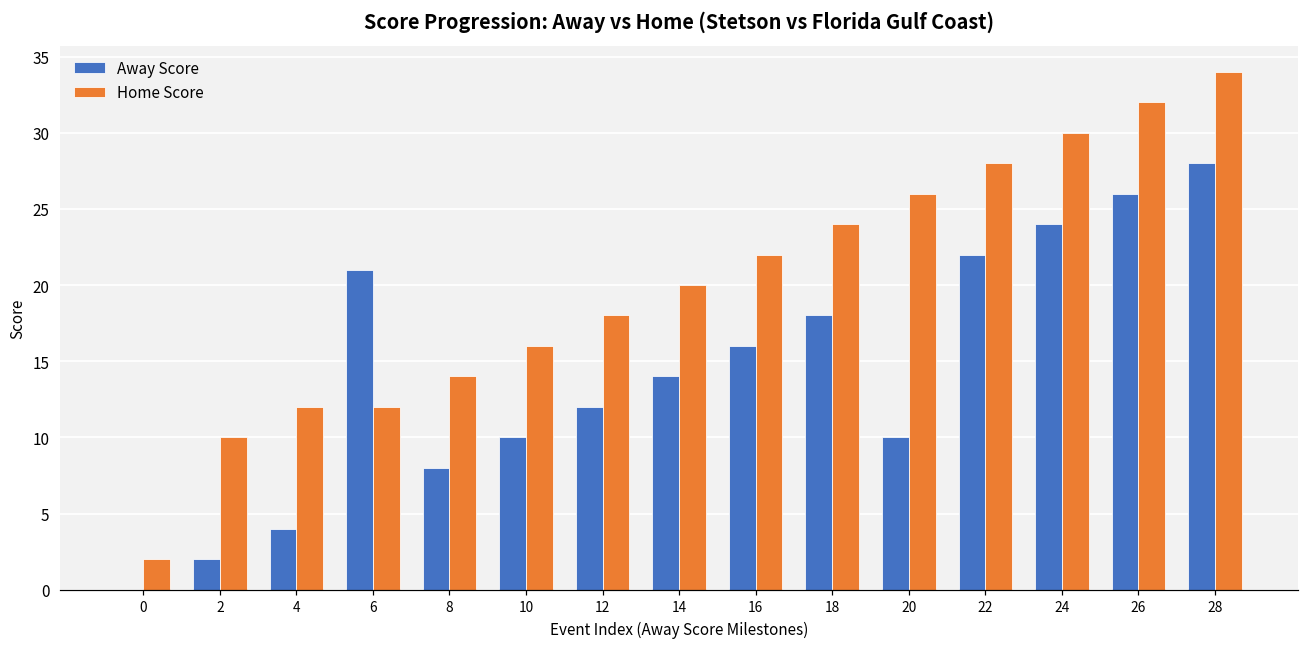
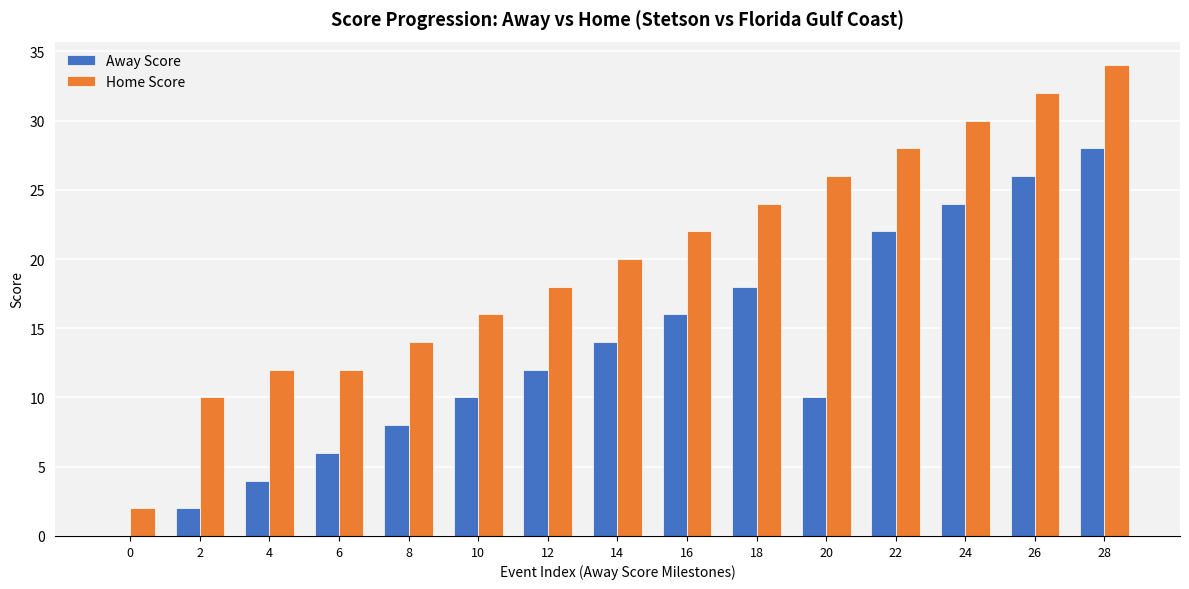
Away Score, 6: 21 -> 6
